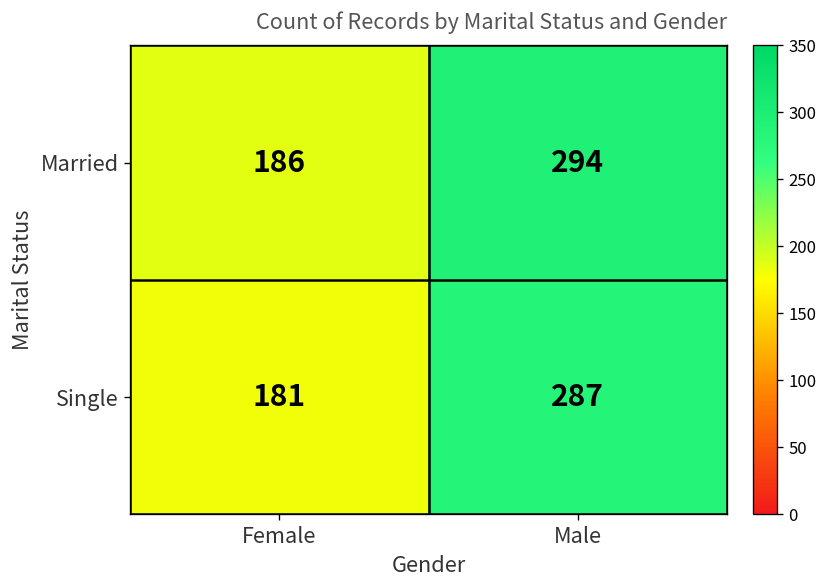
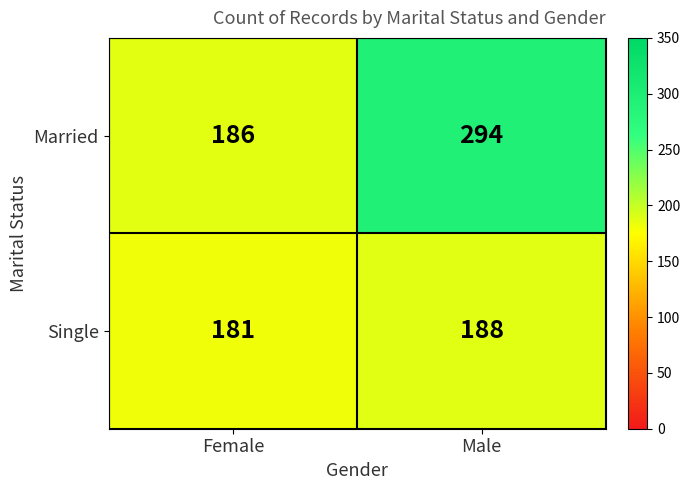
Single, Male: 287 -> 188
